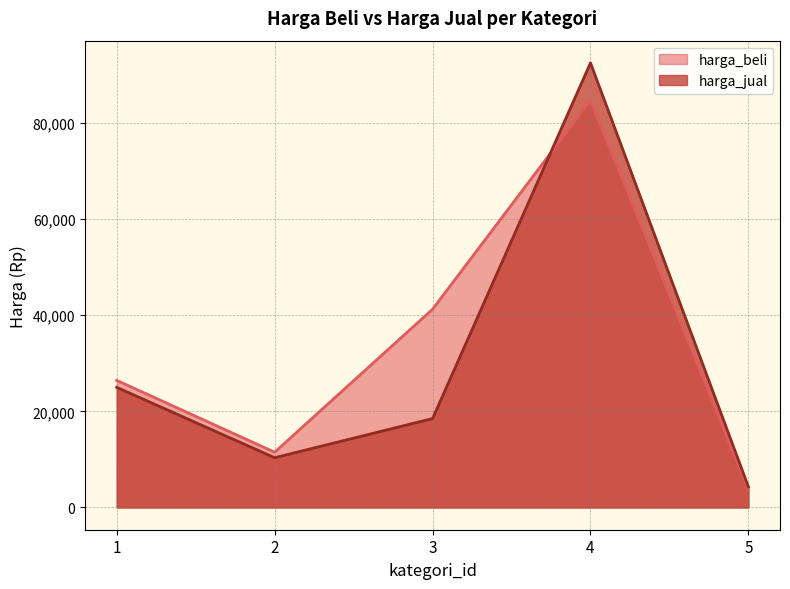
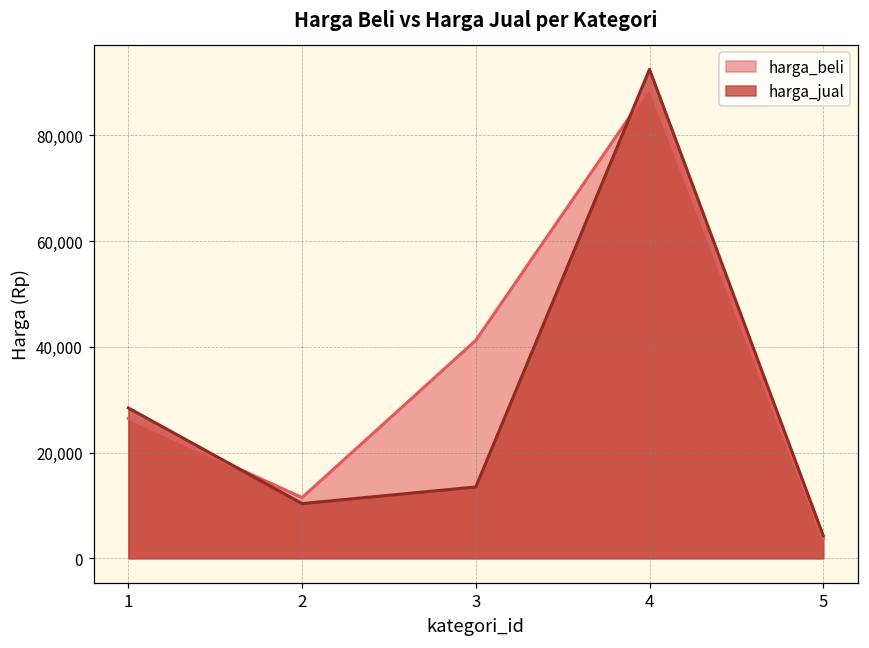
harga_jual, 1: 25,000 -> 28,000
harga_jual, 3: 19,000 -> 14,000
harga_beli, 4: 85,000 -> 89,000
